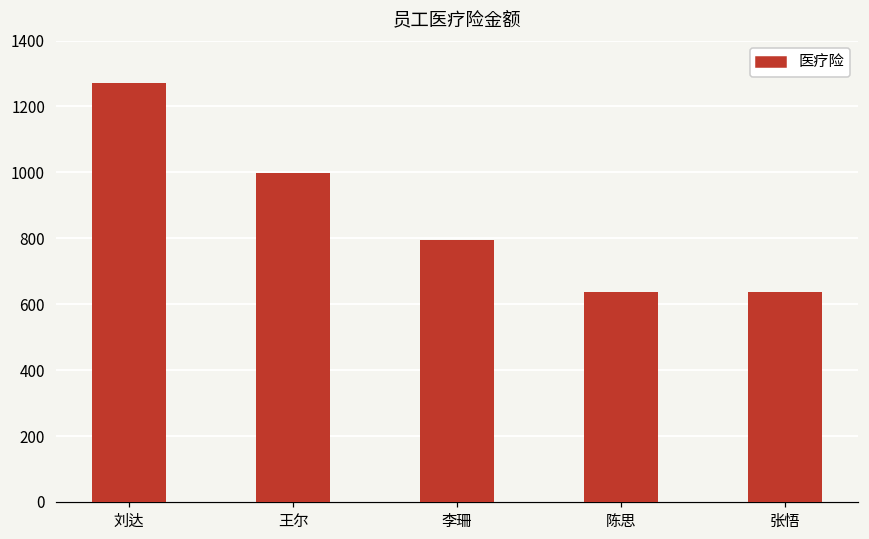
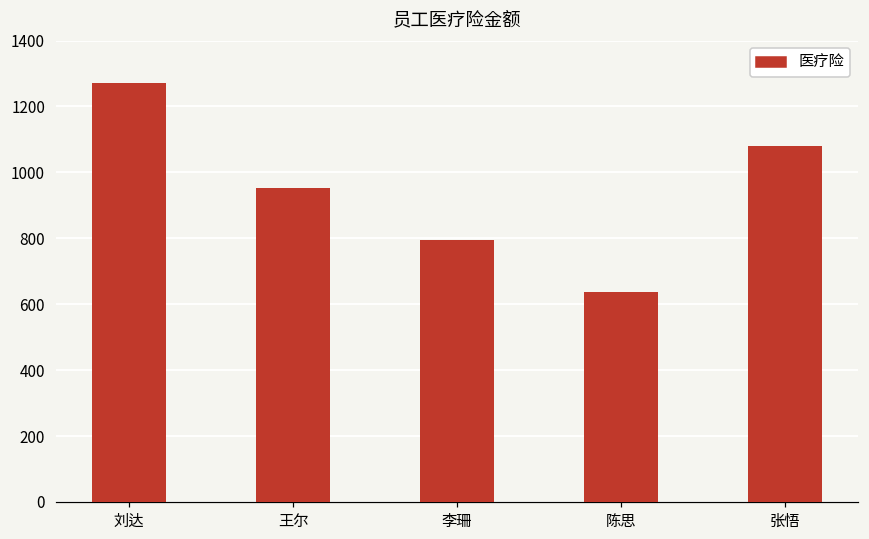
王尔: 1000 -> 950
张悟: 640 -> 1080
